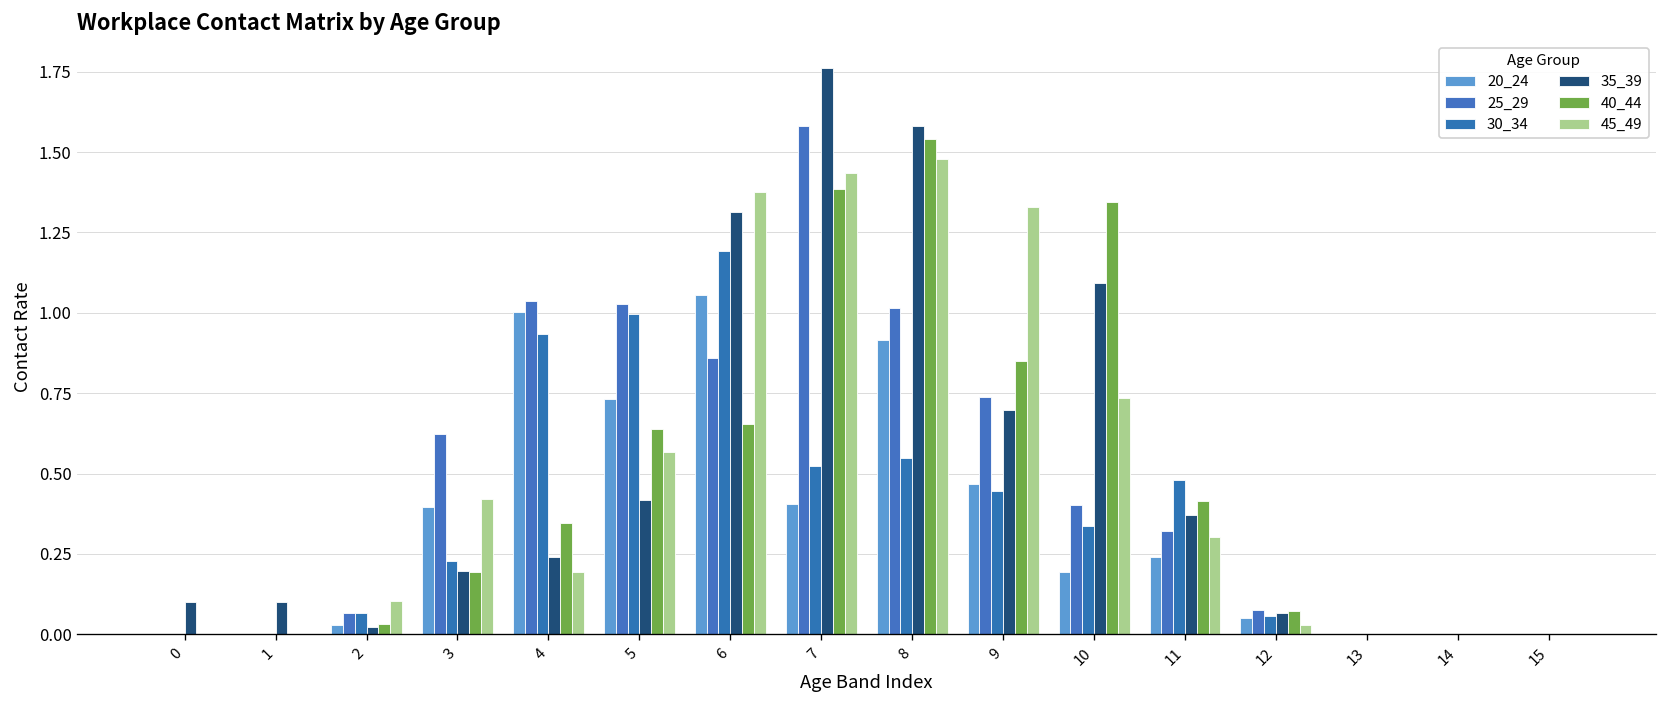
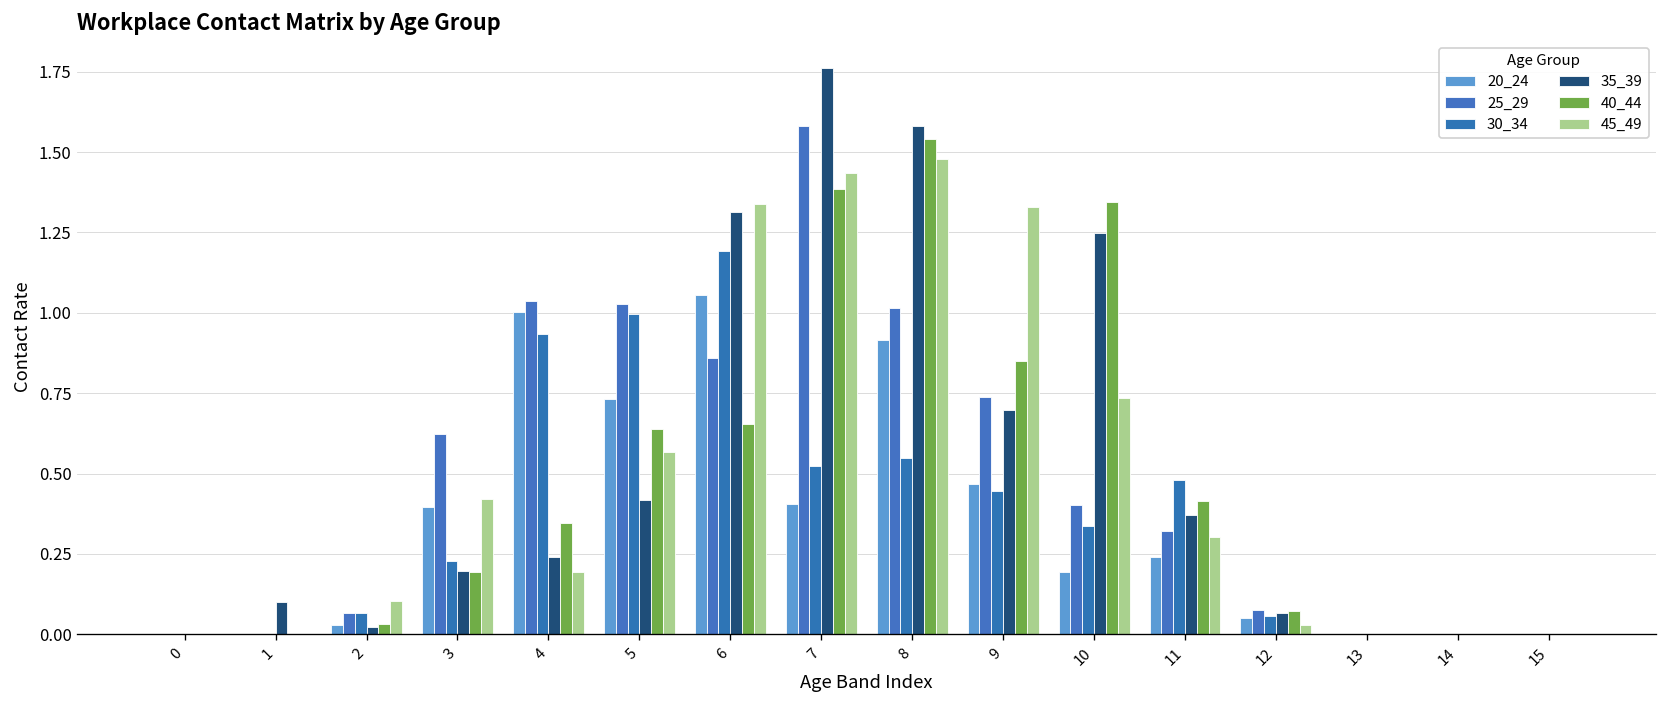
35_39, 0: 0.1 -> 0.0
45_49, 6: 1.38 -> 1.34
35_39, 10: 1.09 -> 1.25
